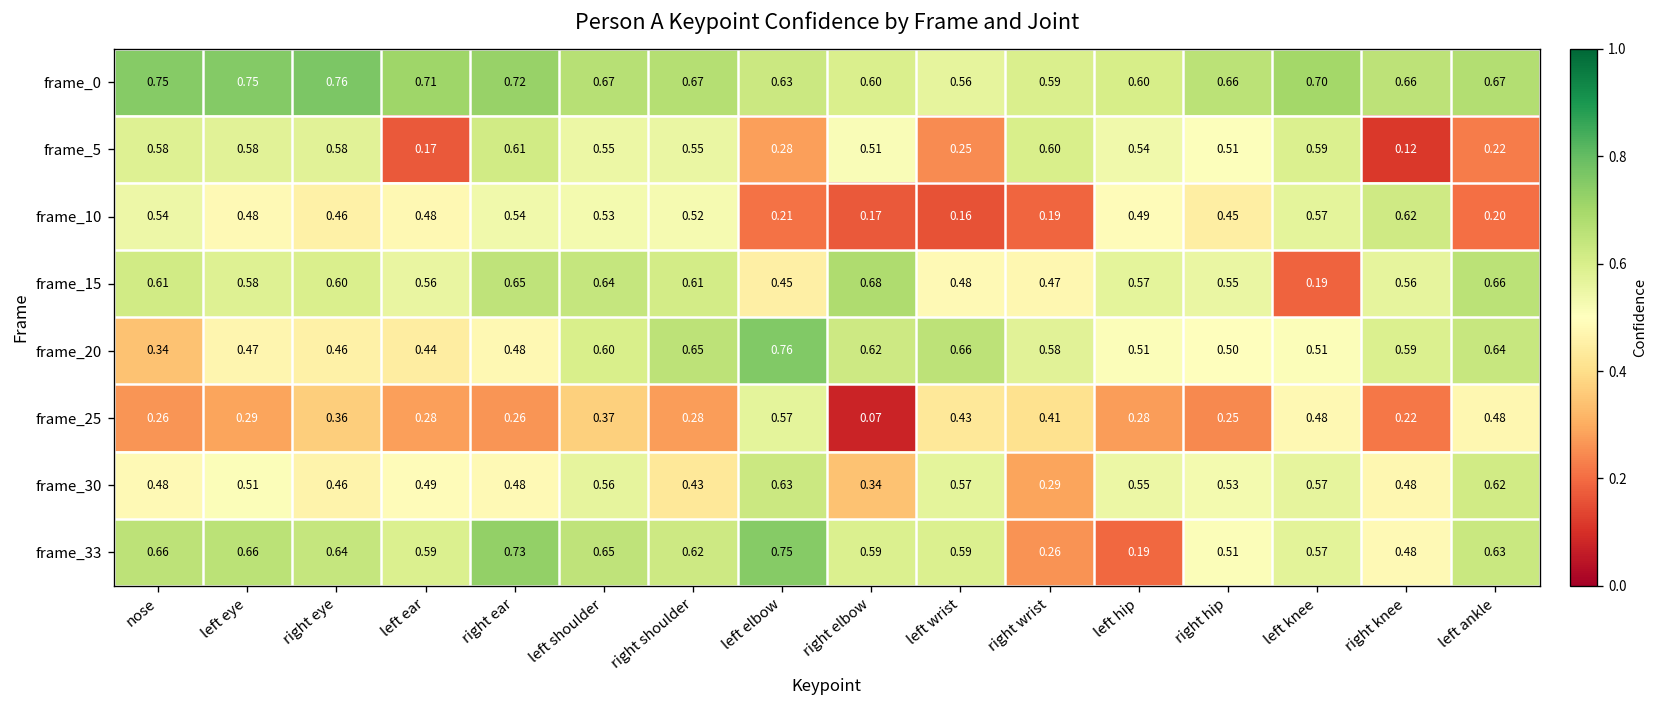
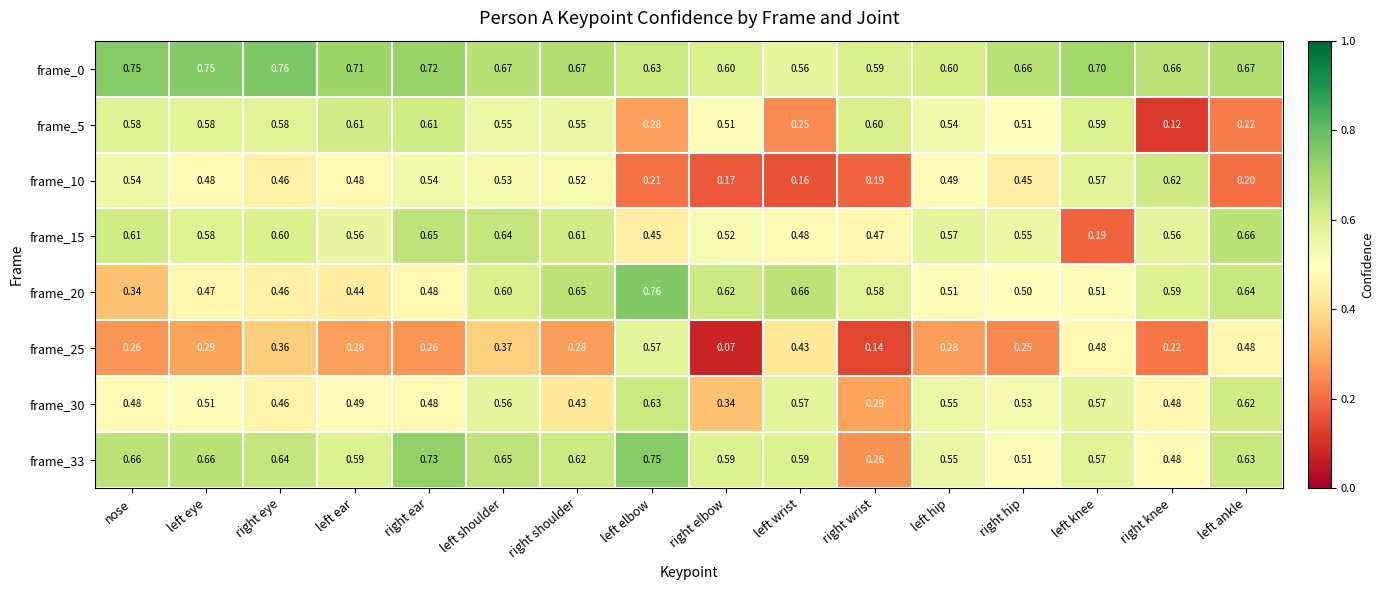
frame_5, left ear: 0.17 -> 0.61
frame_15, right elbow: 0.68 -> 0.52
frame_25, right wrist: 0.41 -> 0.14
frame_33, left hip: 0.19 -> 0.55
